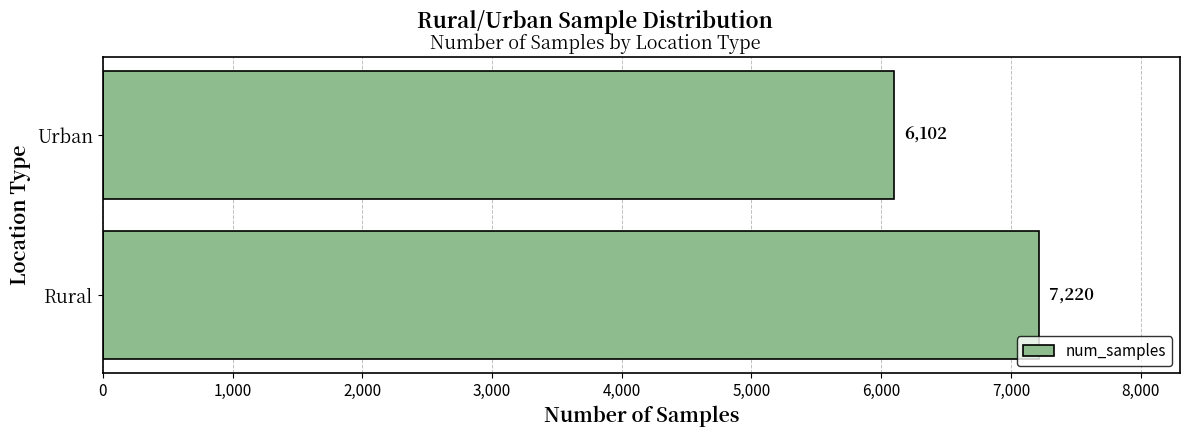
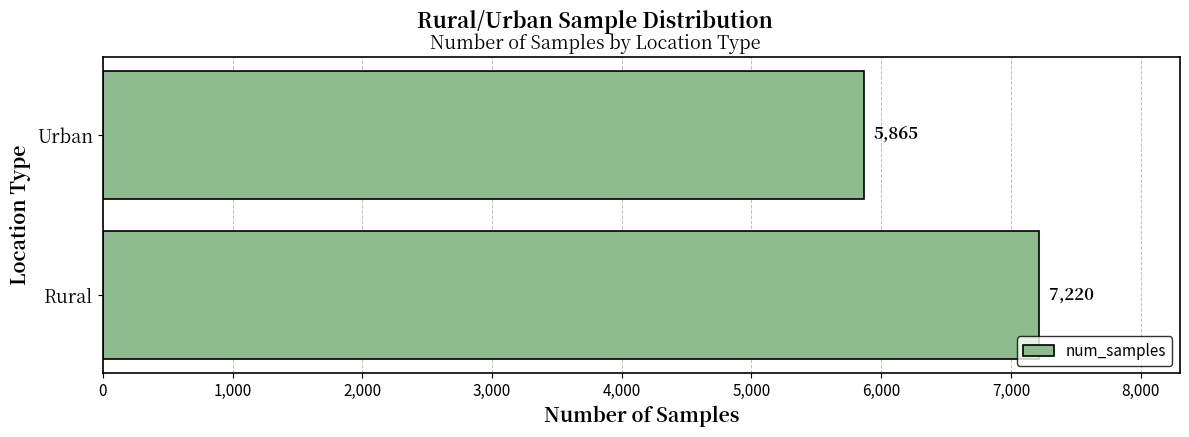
Urban: 6,102 -> 5,865
